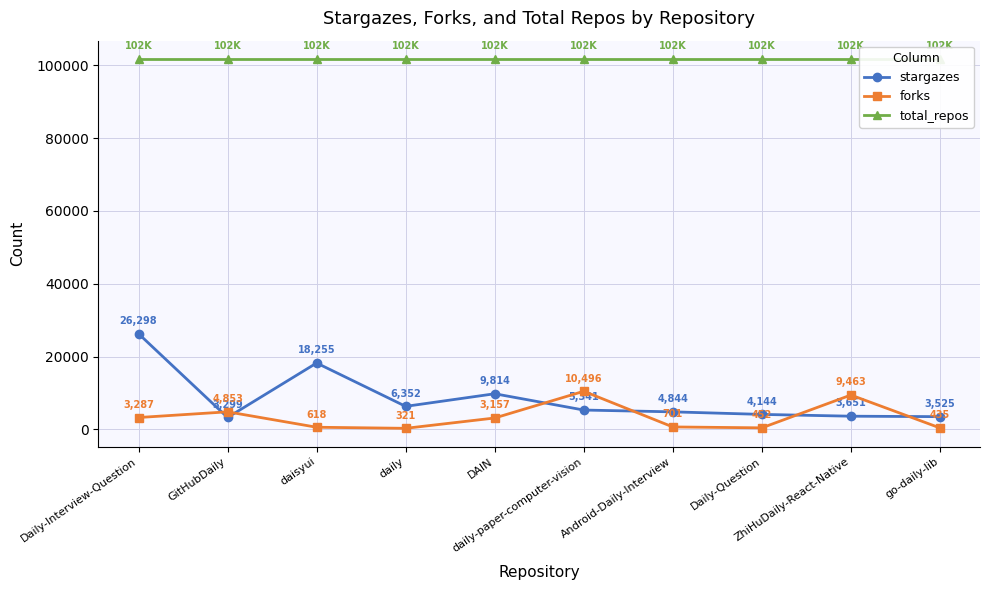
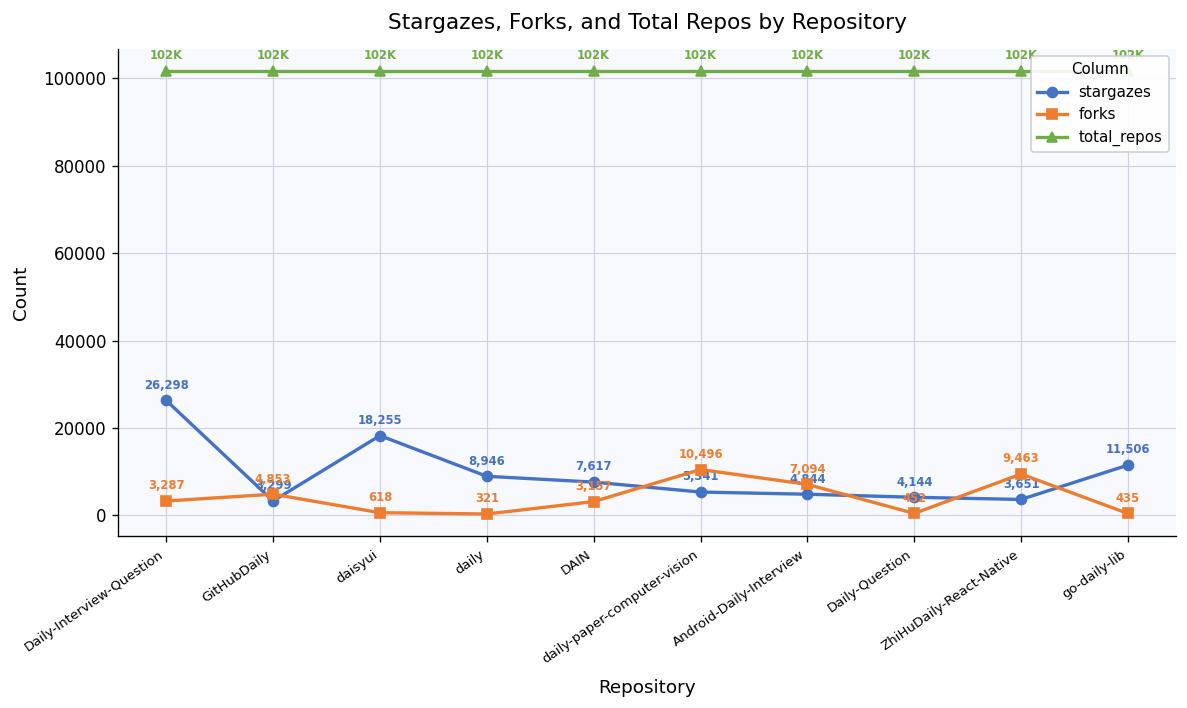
stargazes, daily: 6,352 -> 8,946
stargazes, DAIN: 9,814 -> 7,617
forks, Android-Daily-Interview: 701 -> 7,094
stargazes, go-daily-lib: 3,525 -> 11,506
